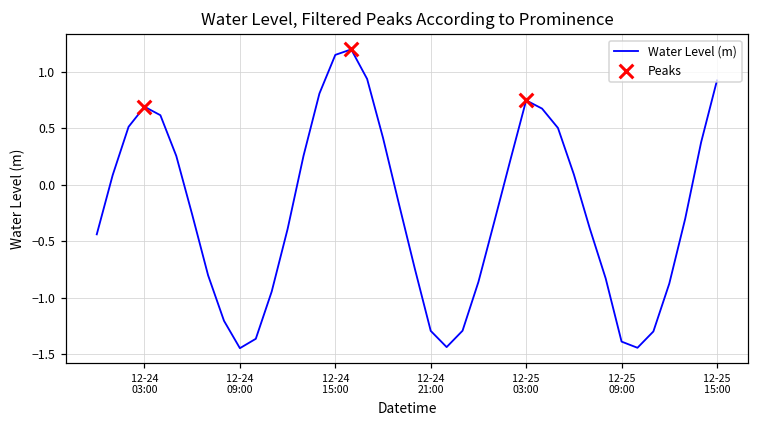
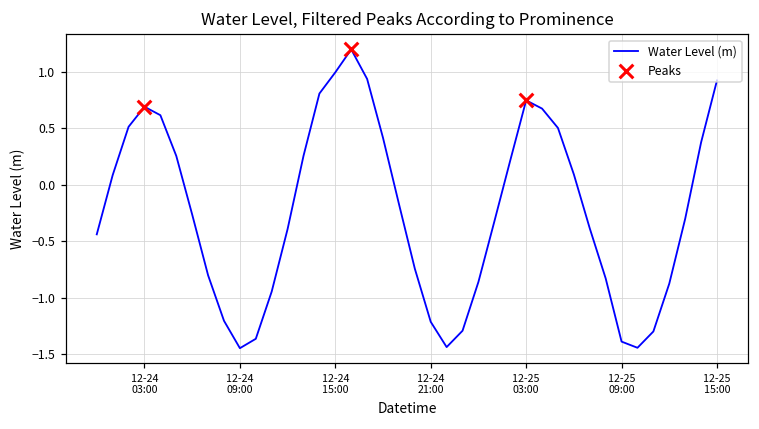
Water Level (m), 12-24 15:00: 1.15 -> 1.00
Water Level (m), 12-24 21:00: -1.29 -> -1.21
